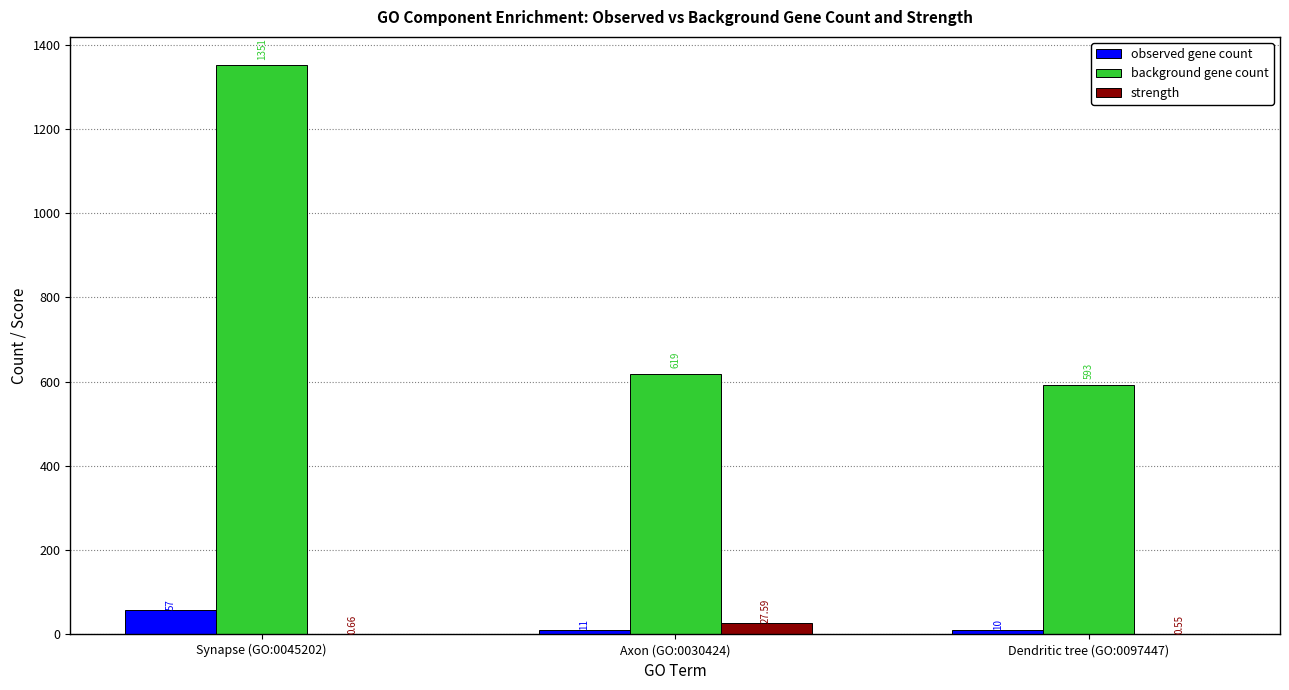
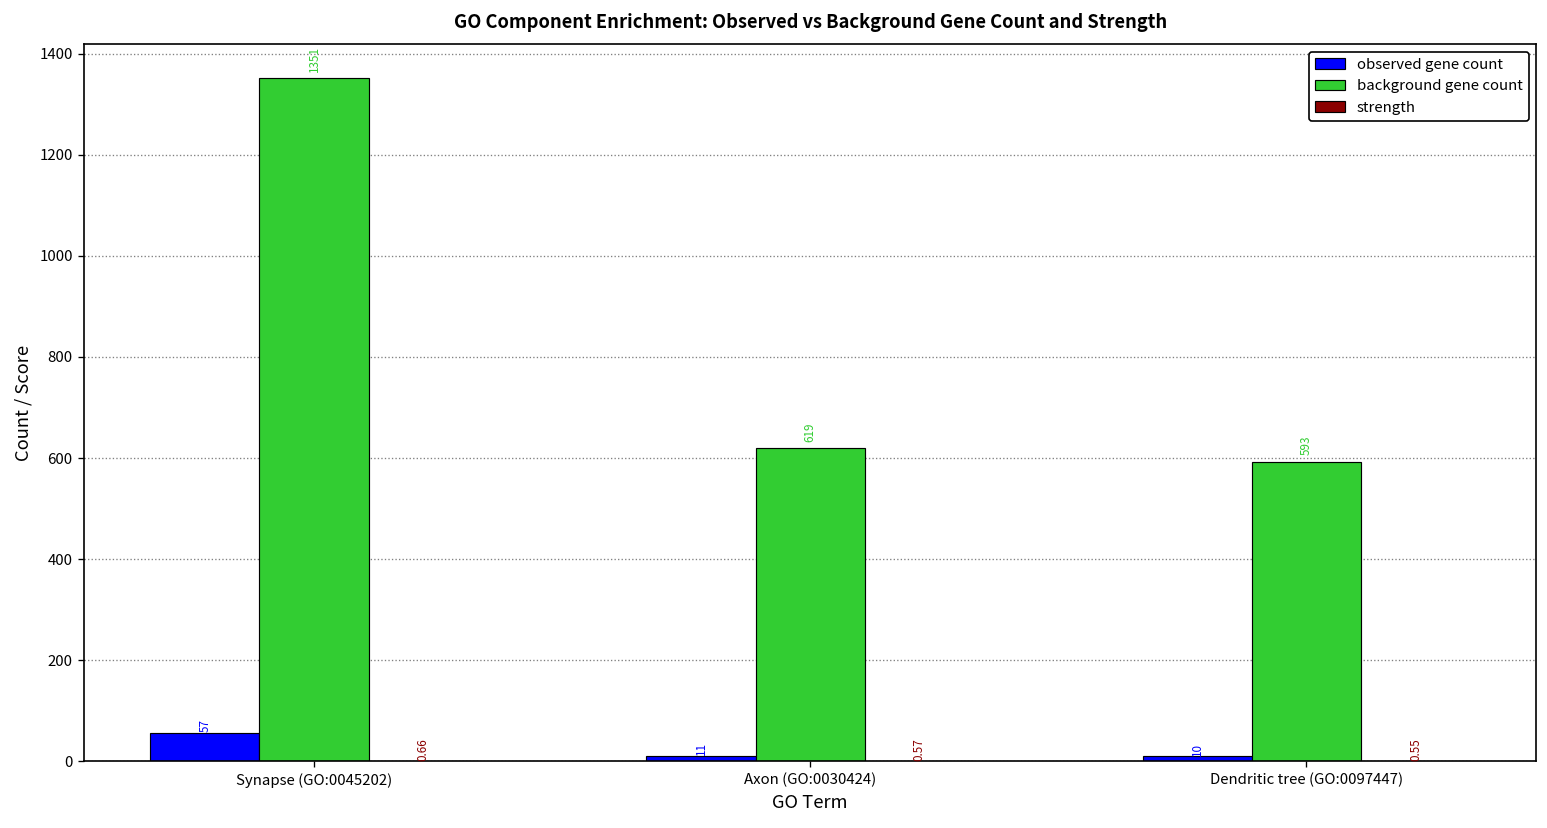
strength, Axon (GO:0030424): 27.59 -> 0.57
